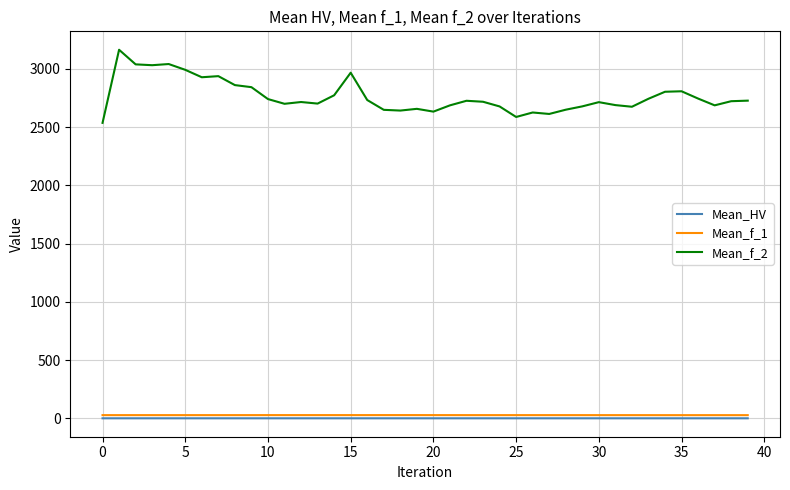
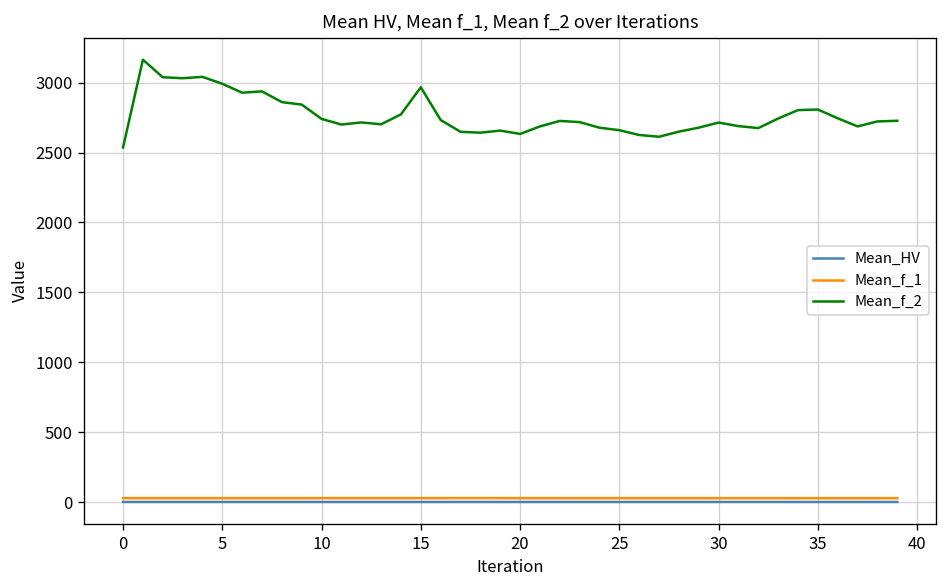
Mean_f_2, 25: 2590 -> 2660
